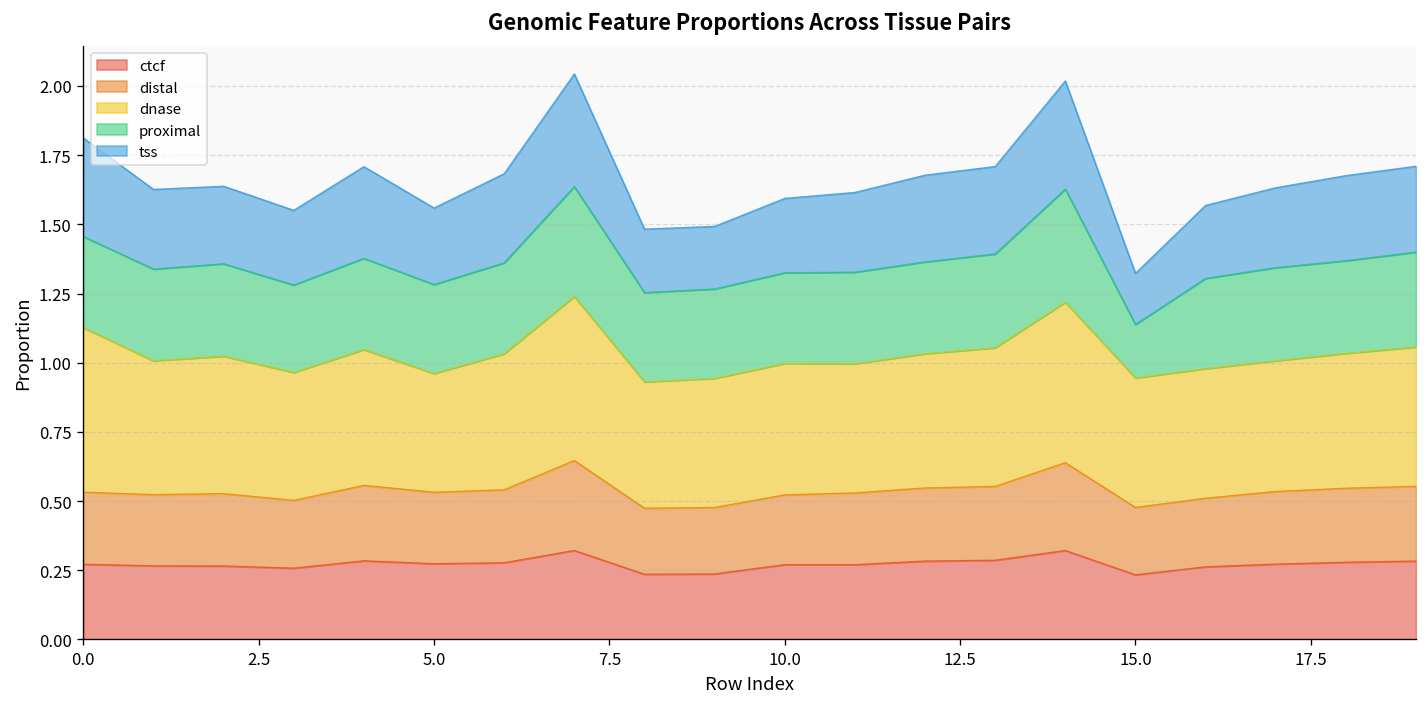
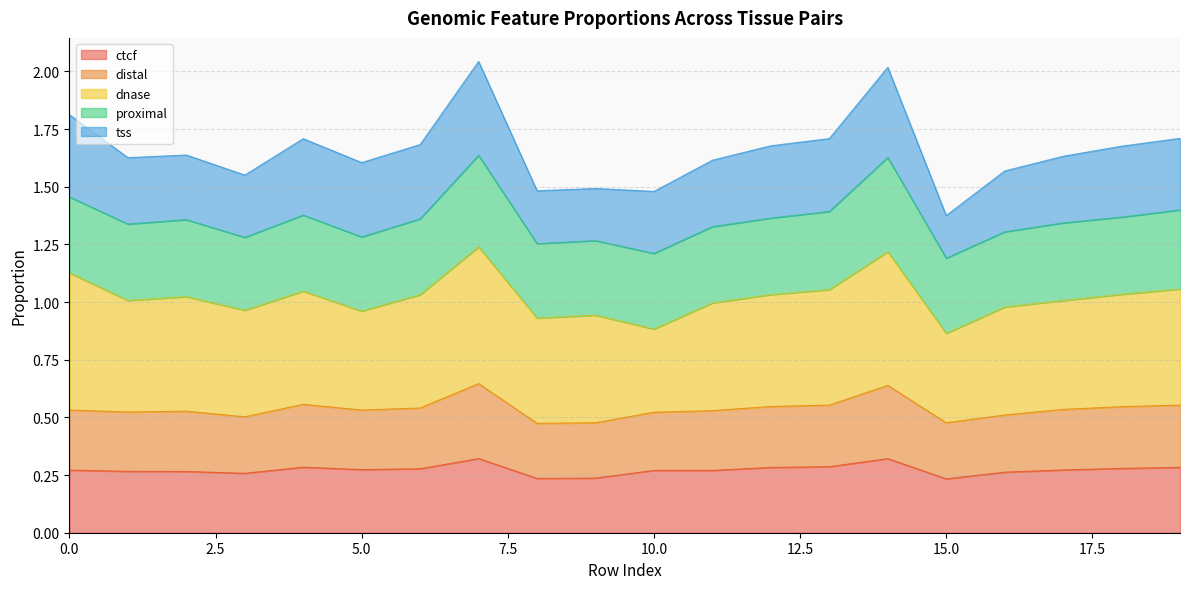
tss, 5.0: 0.28 -> 0.32
dnase, 10.0: 0.47 -> 0.36
dnase, 15.0: 0.47 -> 0.39
proximal, 15.0: 0.19 -> 0.33
